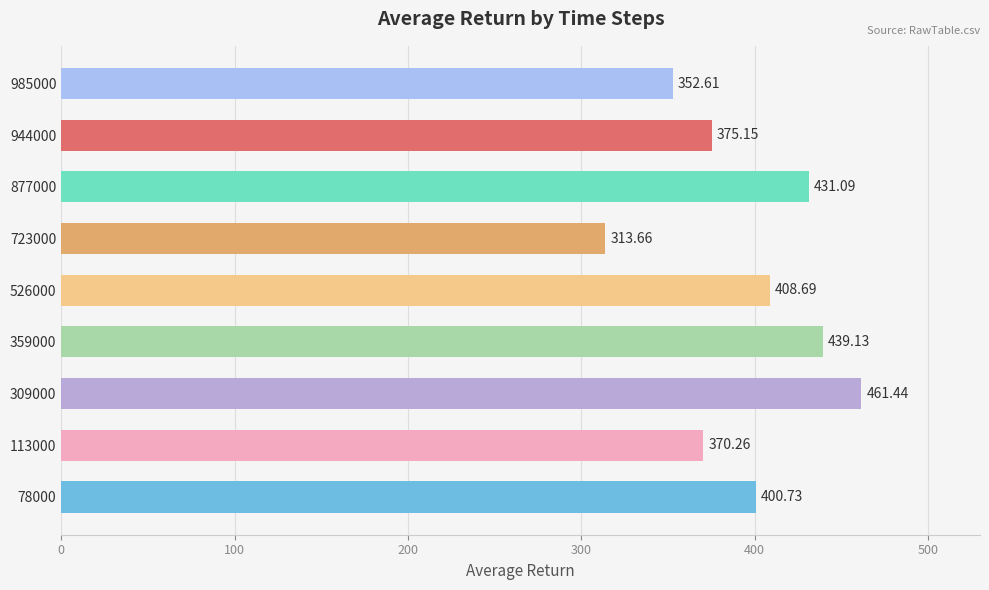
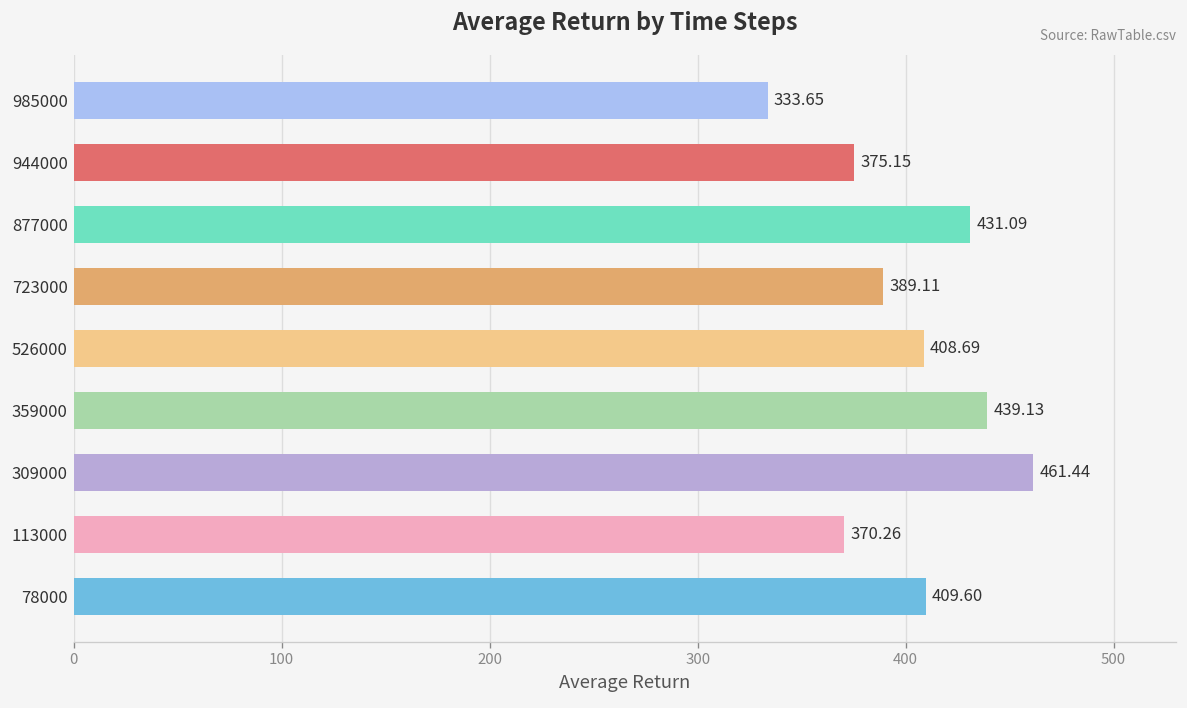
985000: 352.61 -> 333.65
723000: 313.66 -> 389.11
78000: 400.73 -> 409.60
